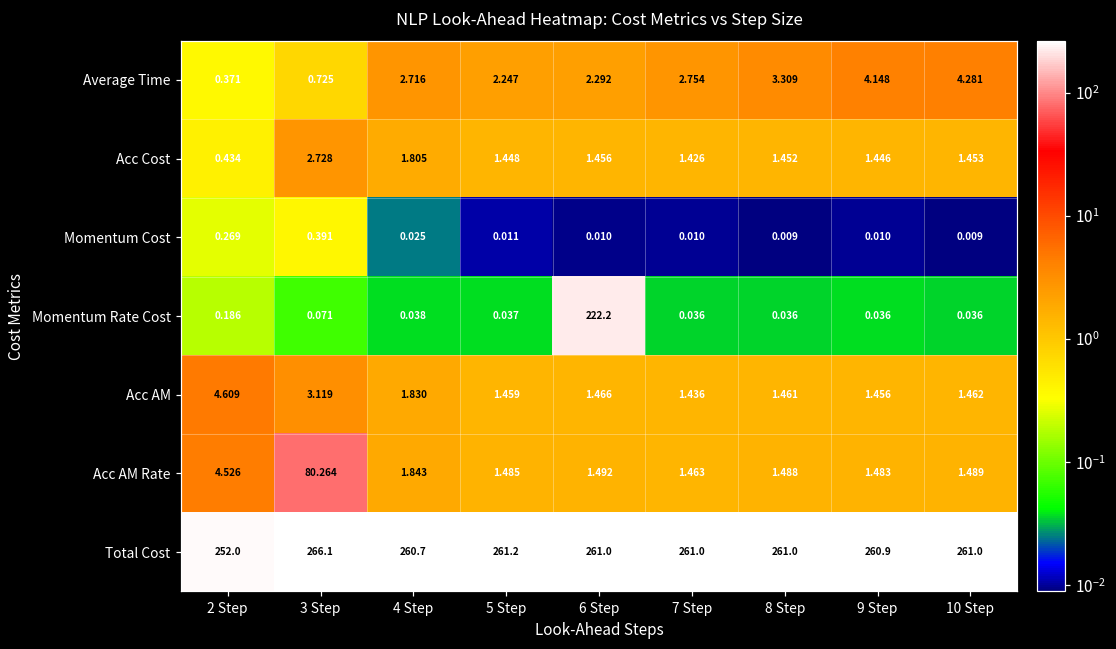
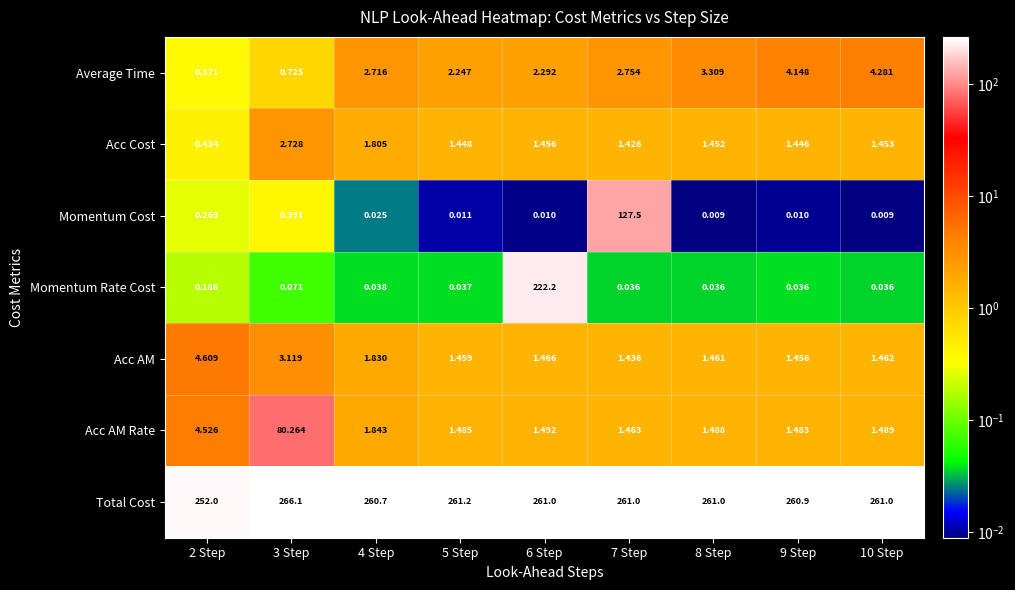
Momentum Cost, 7 Step: 0.010 -> 127.5
